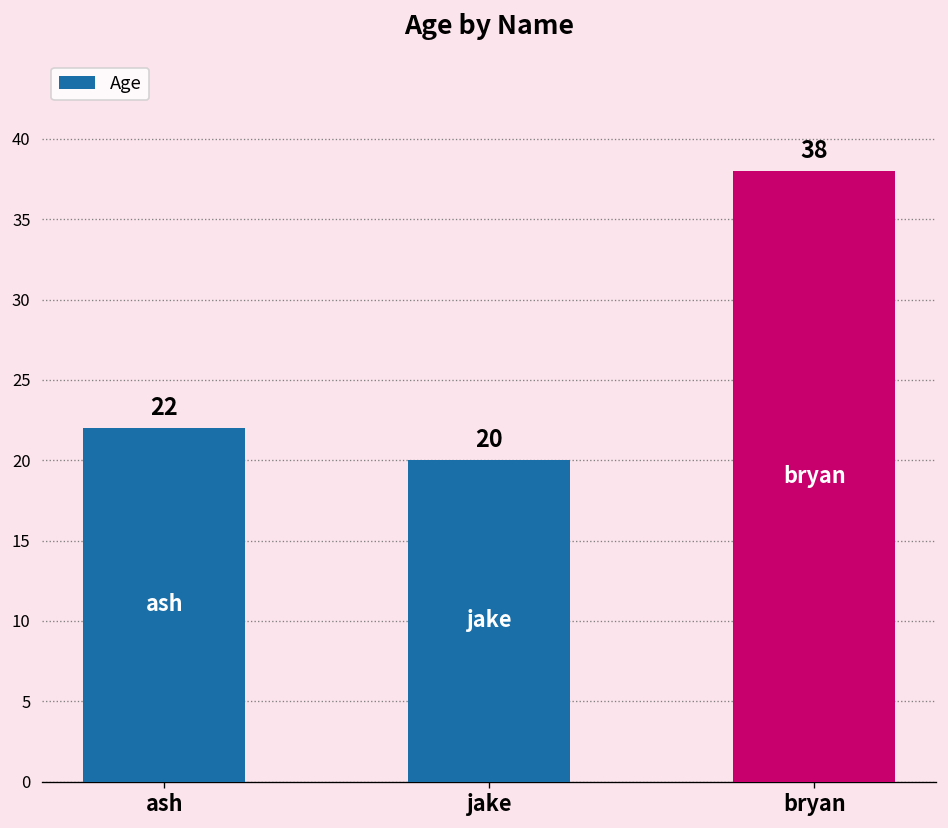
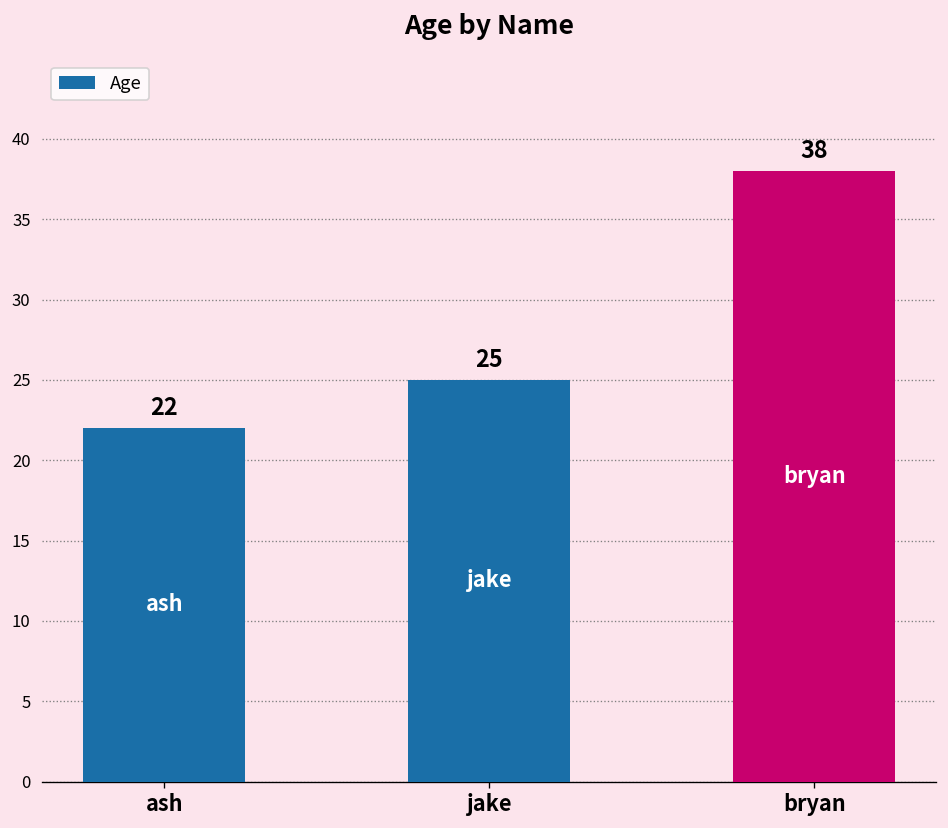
jake: 20 -> 25
